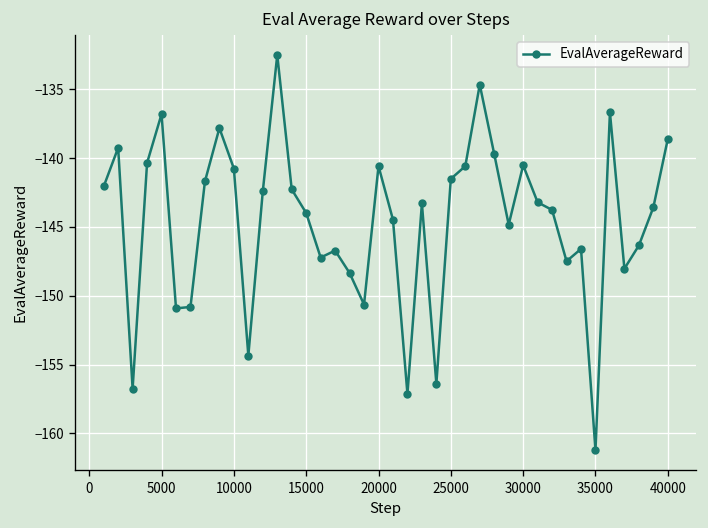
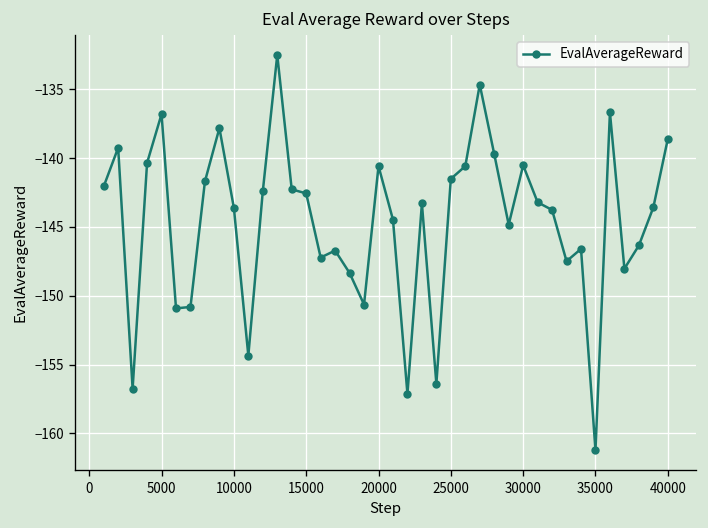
10000: -140.8 -> -143.6
15000: -144.0 -> -142.6
